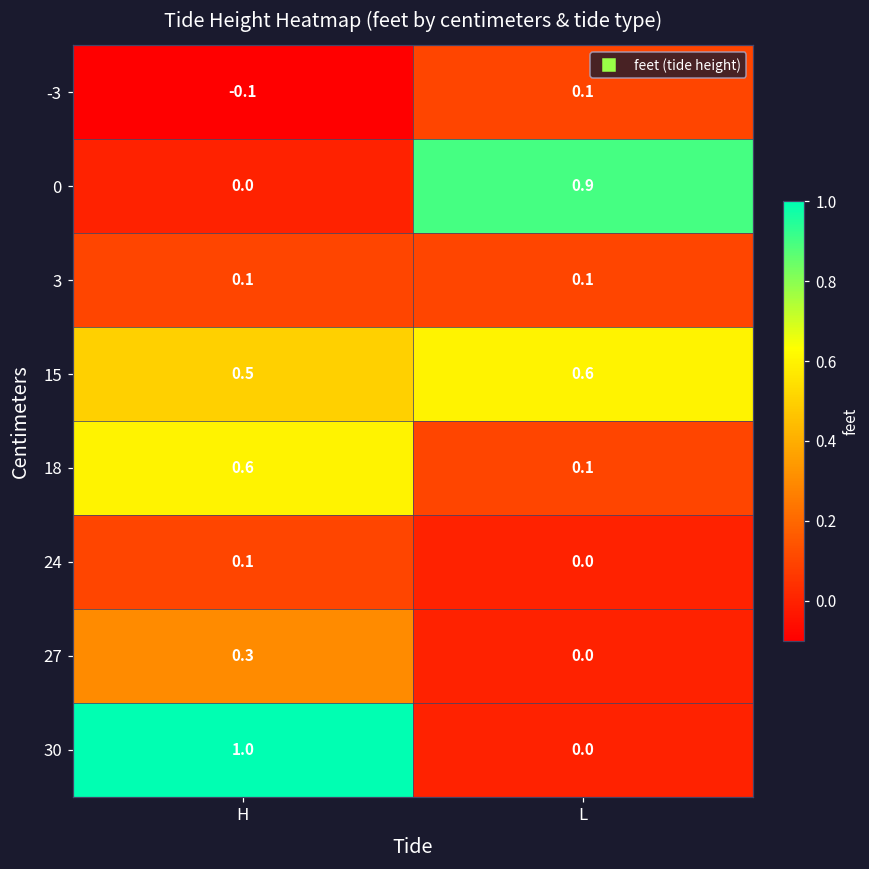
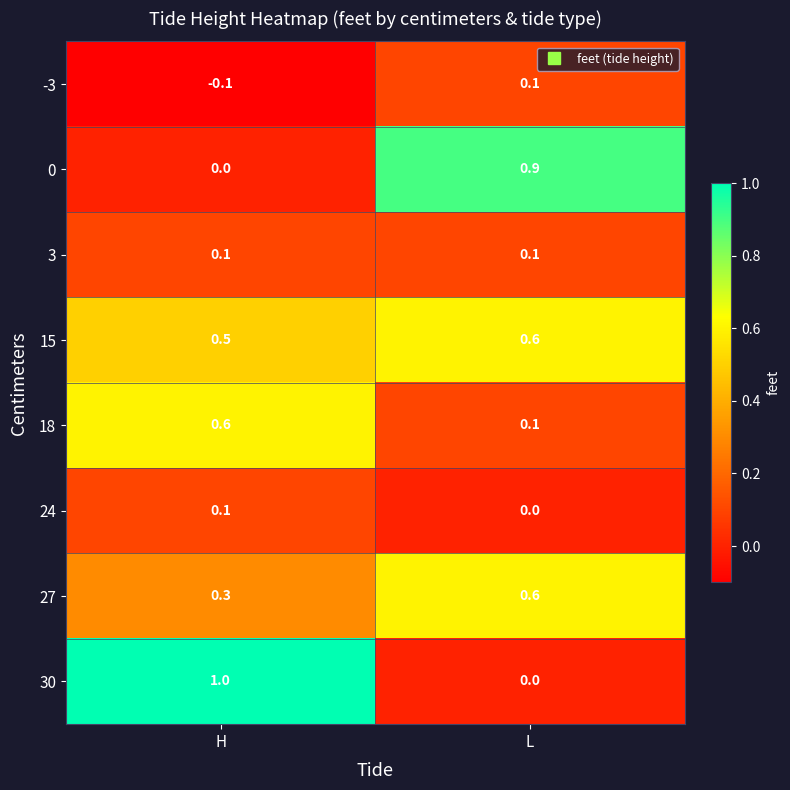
27, L: 0.0 -> 0.6
